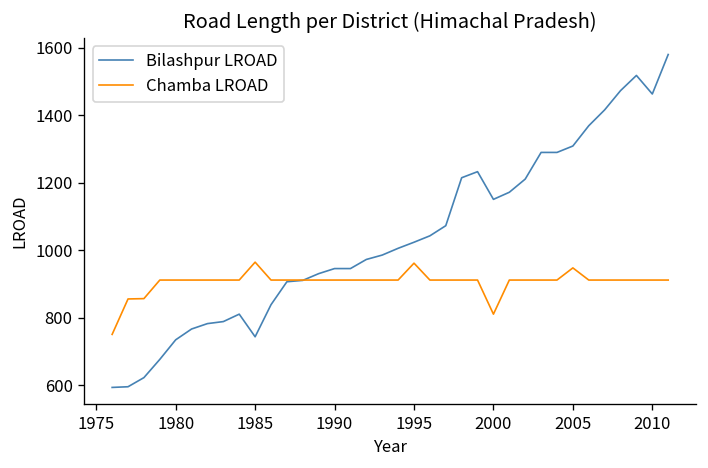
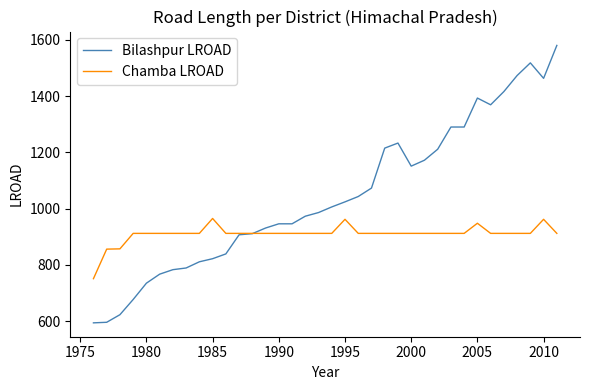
Bilashpur LROAD, 1985: 740 -> 820
Chamba LROAD, 2000: 810 -> 910
Bilashpur LROAD, 2005: 1310 -> 1390
Chamba LROAD, 2010: 910 -> 960
